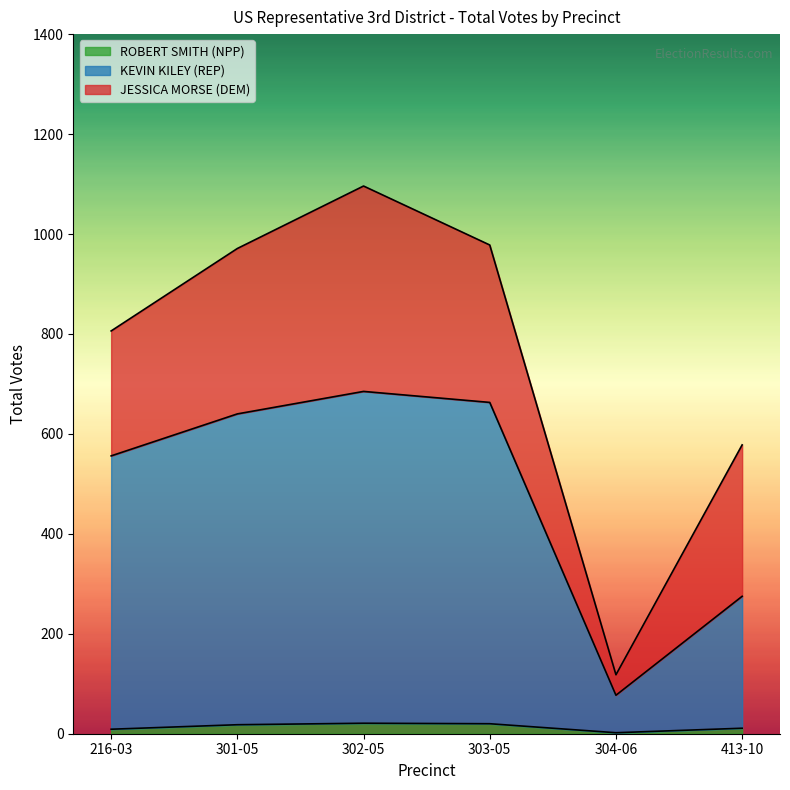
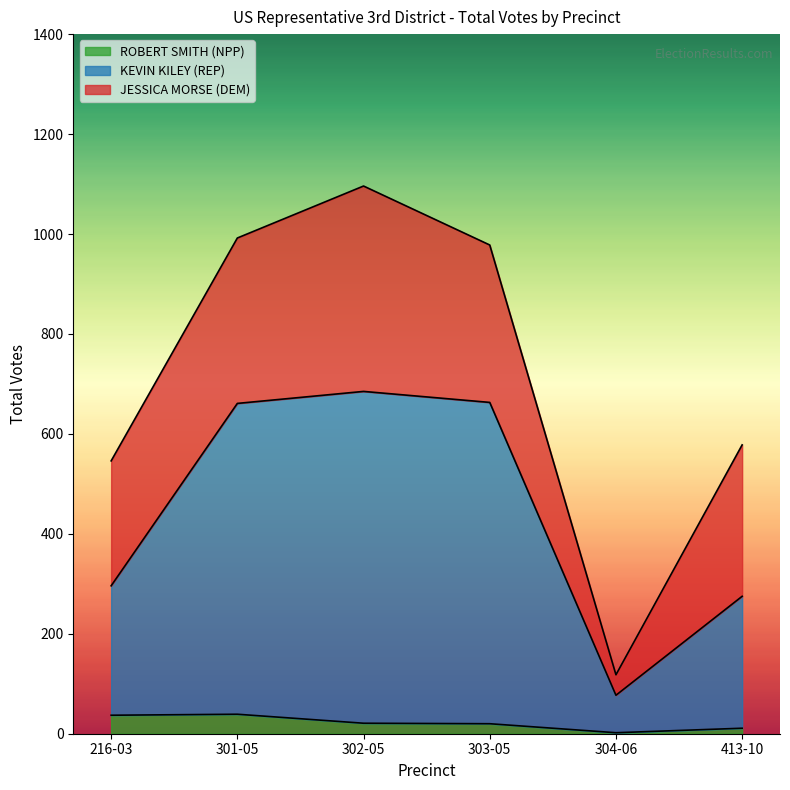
ROBERT SMITH (NPP), 216-03: 10 -> 40
KEVIN KILEY (REP), 216-03: 550 -> 260
ROBERT SMITH (NPP), 301-05: 20 -> 40
